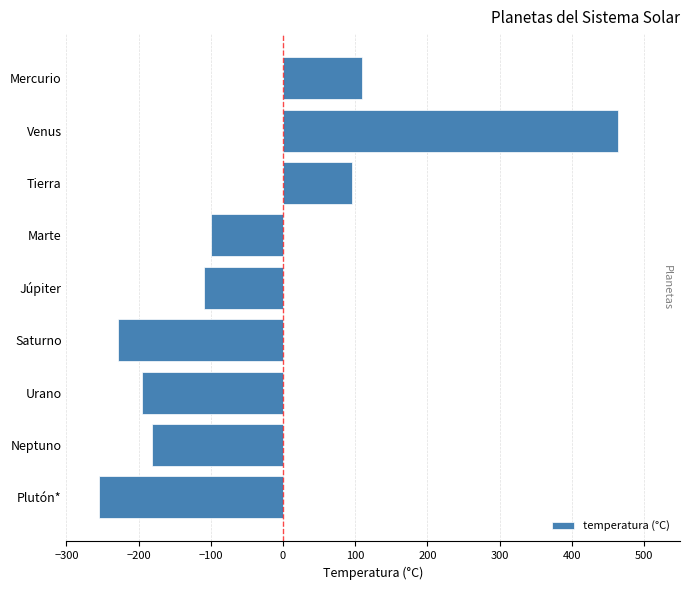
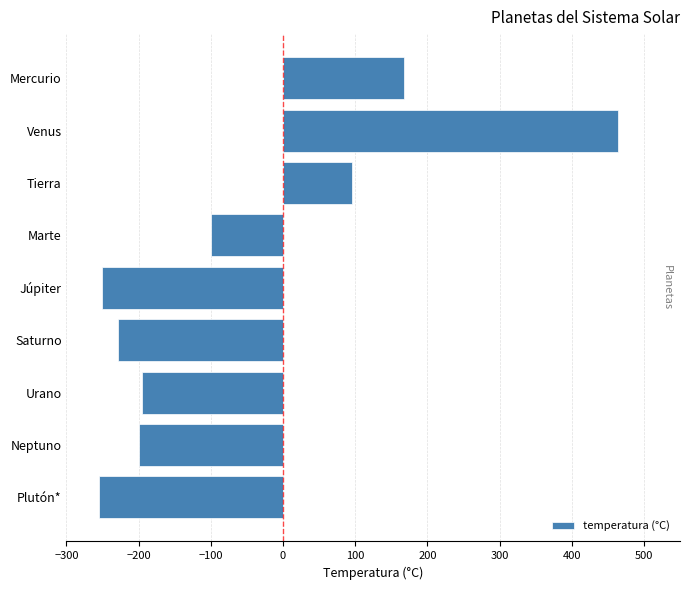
Mercurio: 110 -> 170
Júpiter: -110 -> -250
Neptuno: -180 -> -200
